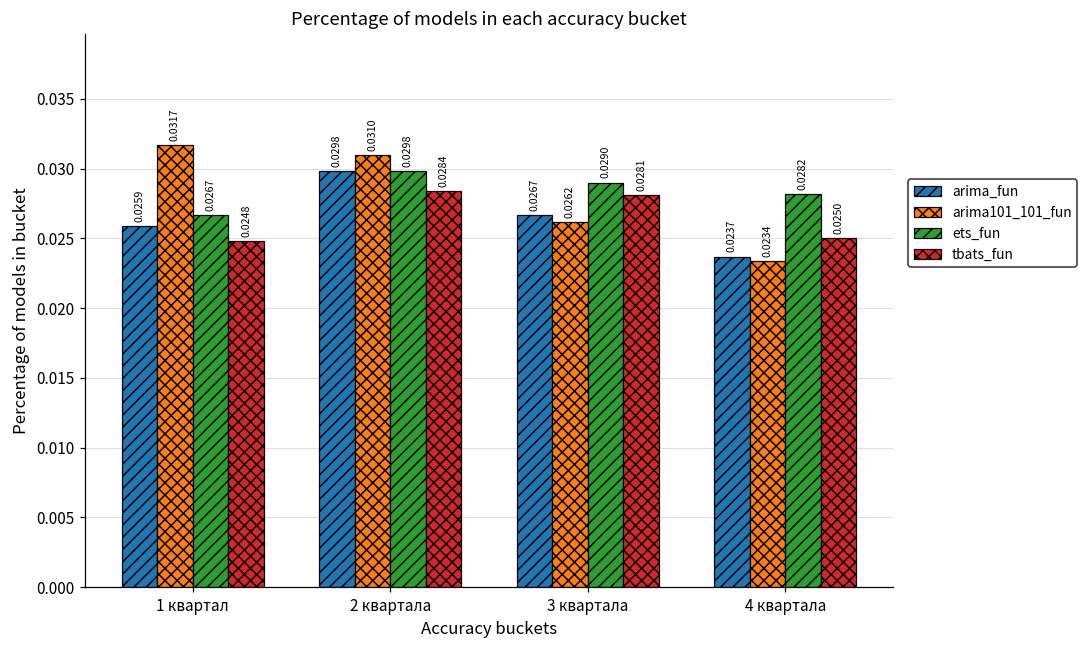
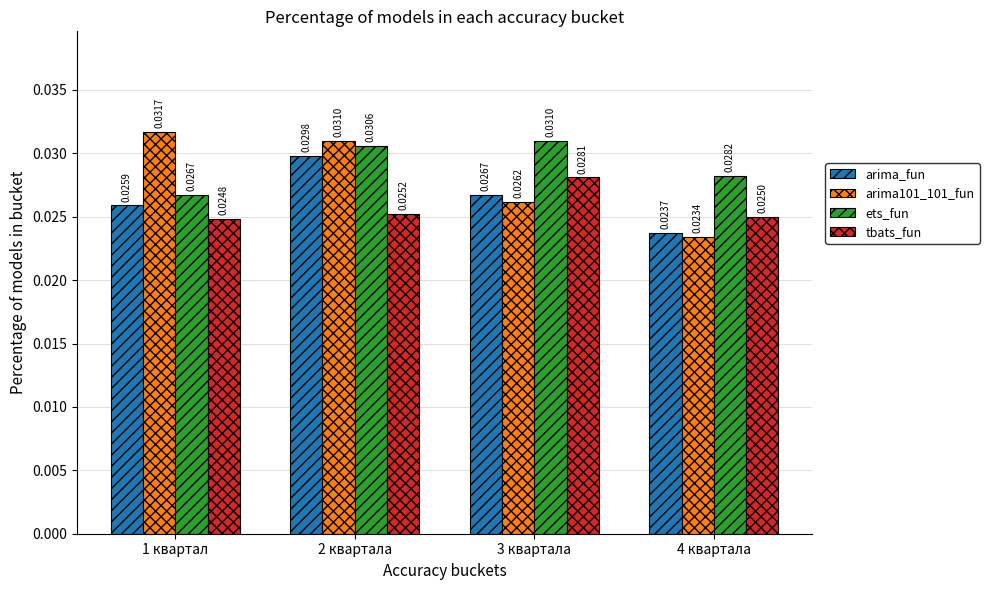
ets_fun, 2 квартала: 0.0298 -> 0.0306
tbats_fun, 2 квартала: 0.0284 -> 0.0252
ets_fun, 3 квартала: 0.0290 -> 0.0310
